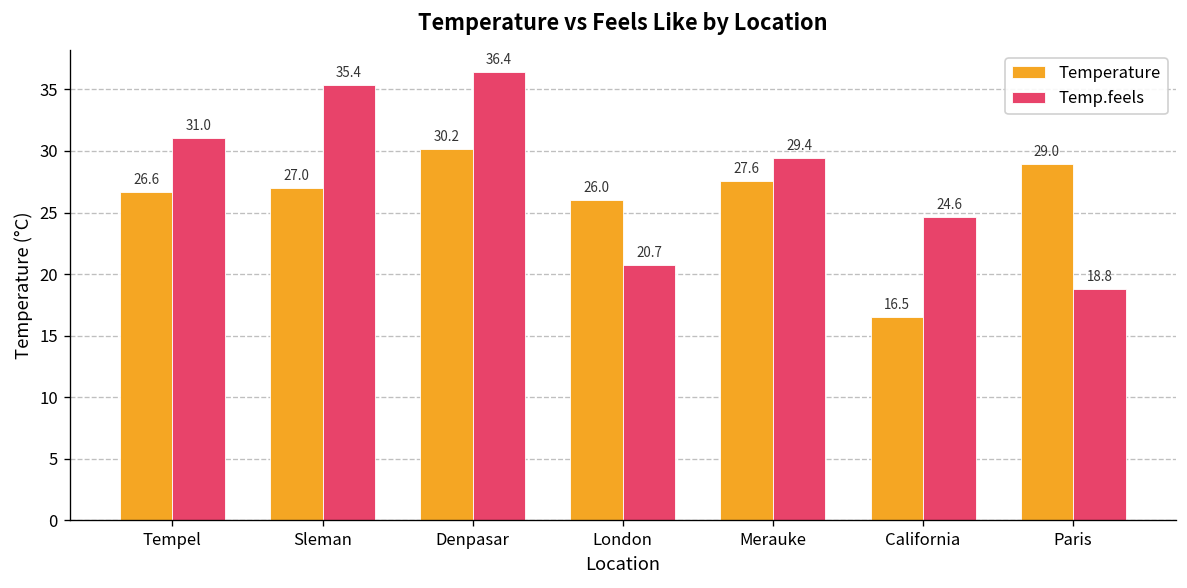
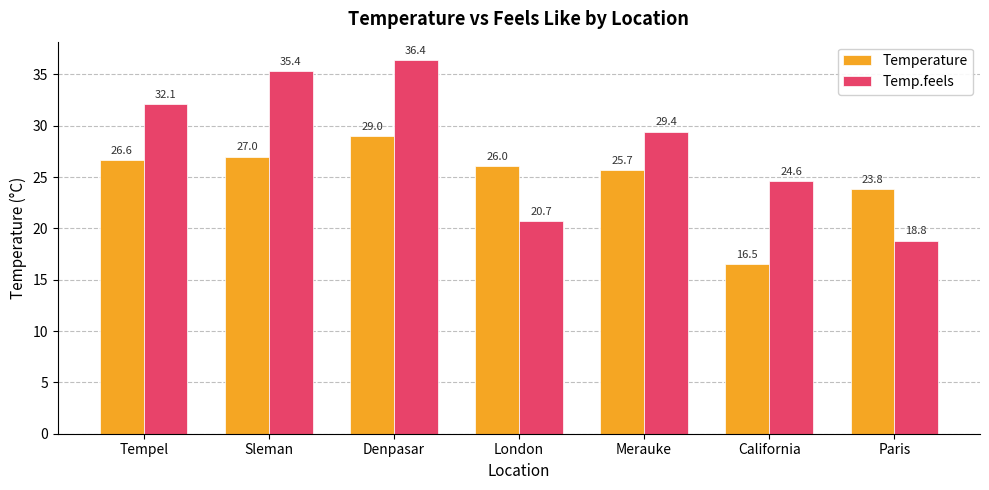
Temp.feels, Tempel: 31.0 -> 32.1
Temperature, Denpasar: 30.2 -> 29.0
Temperature, Merauke: 27.6 -> 25.7
Temperature, Paris: 29.0 -> 23.8
